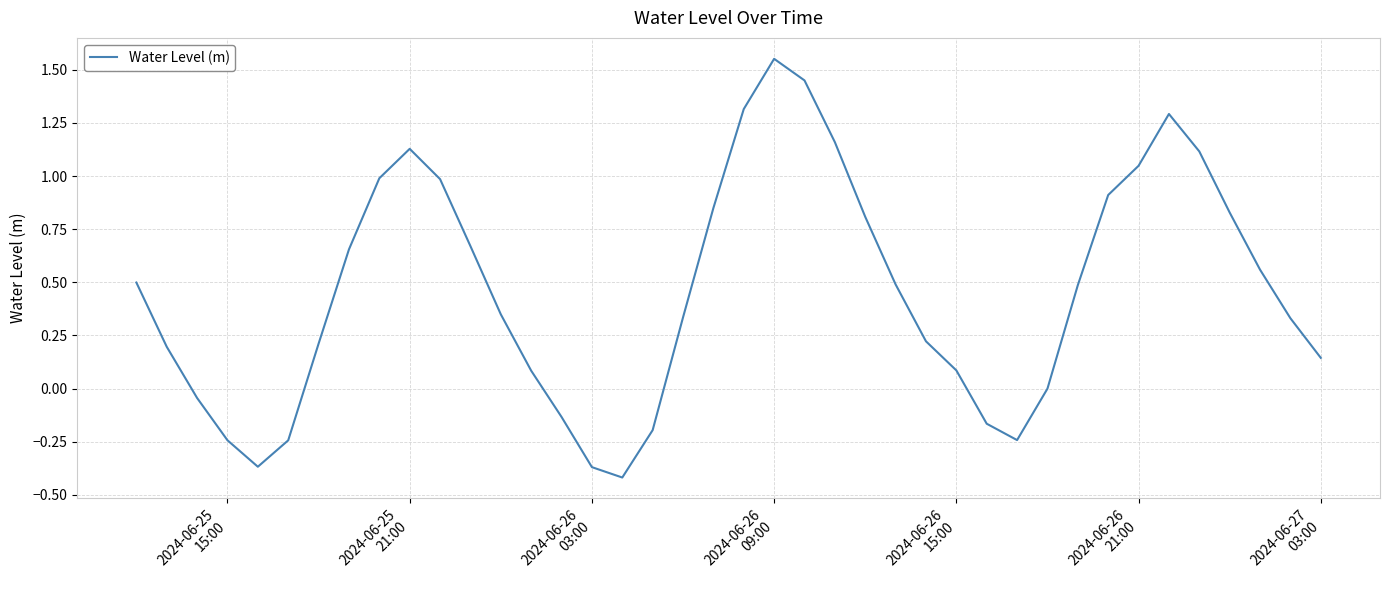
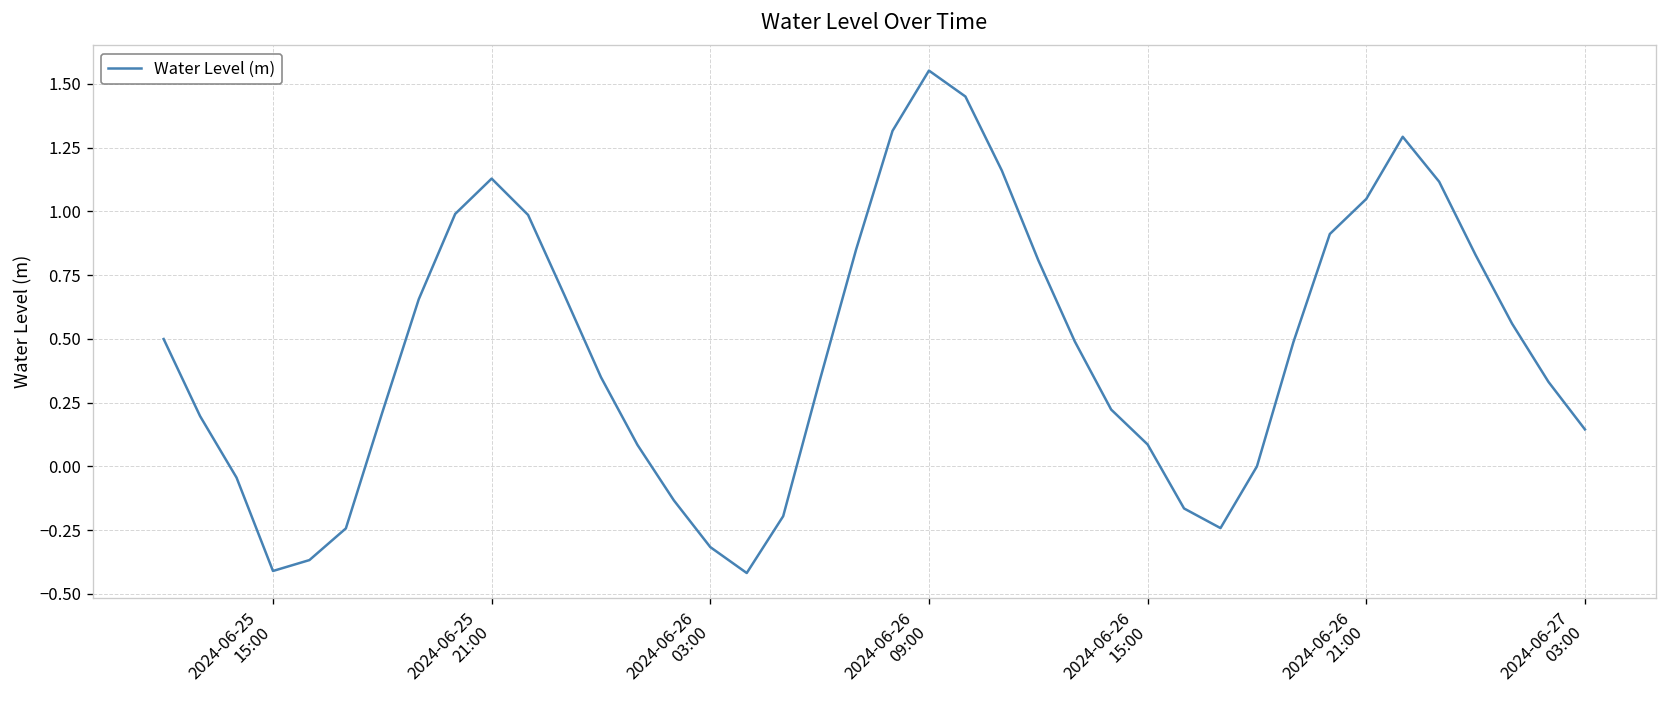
2024-06-25 15:00: -0.24 -> -0.41
2024-06-26 03:00: -0.37 -> -0.32
